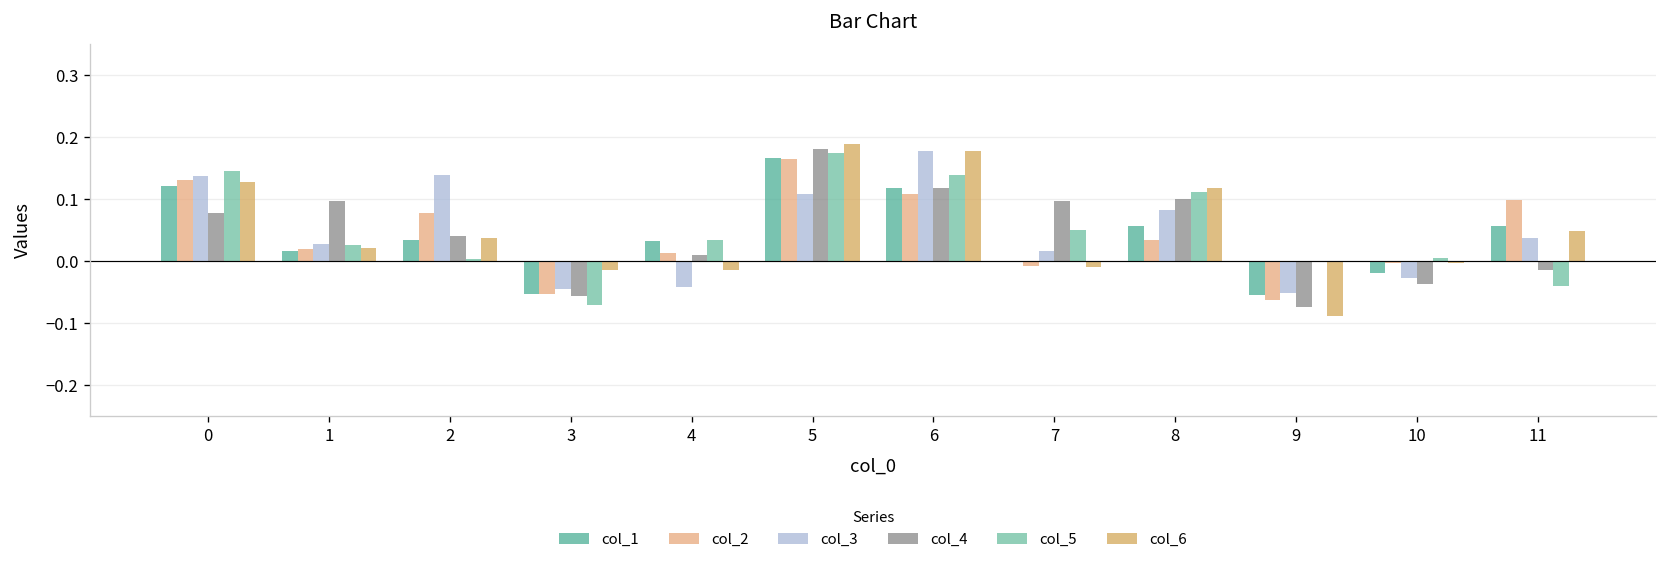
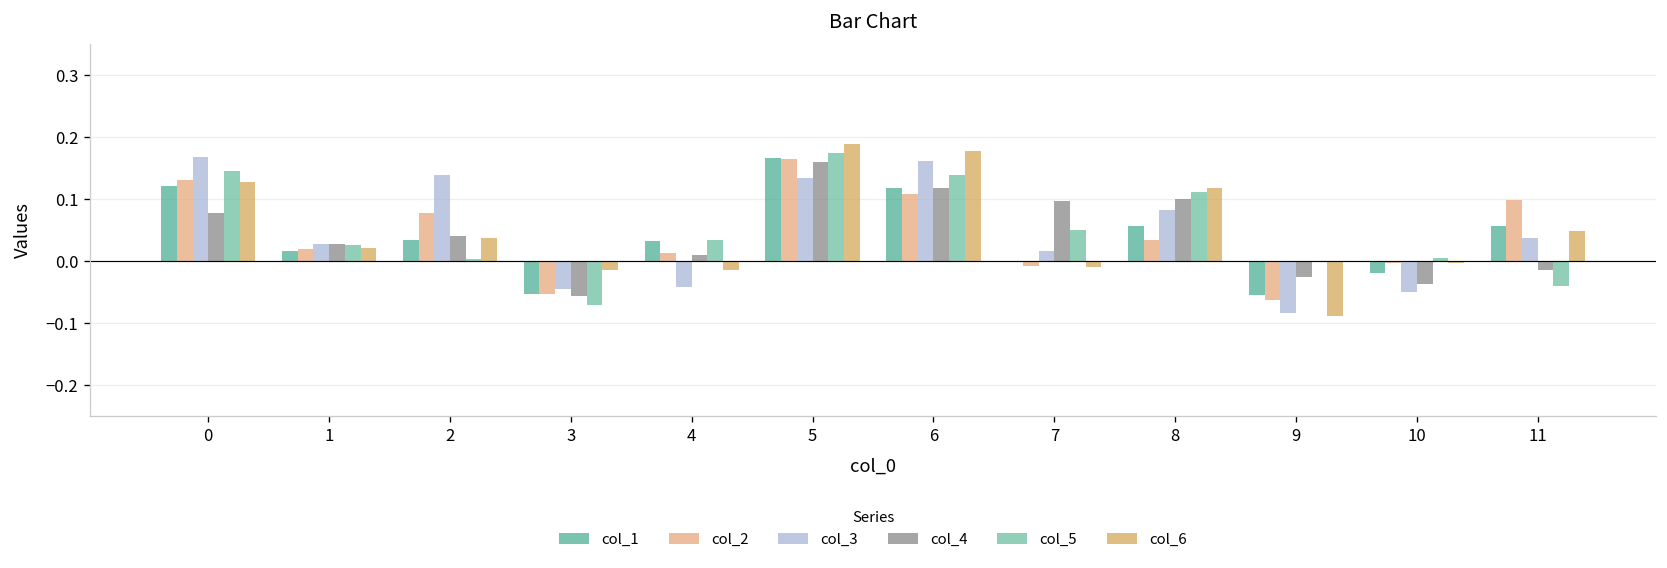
col_3, 0: 0.14 -> 0.17
col_4, 1: 0.10 -> 0.03
col_3, 5: 0.11 -> 0.13
col_4, 5: 0.18 -> 0.16
col_3, 6: 0.18 -> 0.16
col_3, 9: -0.05 -> -0.08
col_4, 9: -0.07 -> -0.03
col_3, 10: -0.03 -> -0.05
